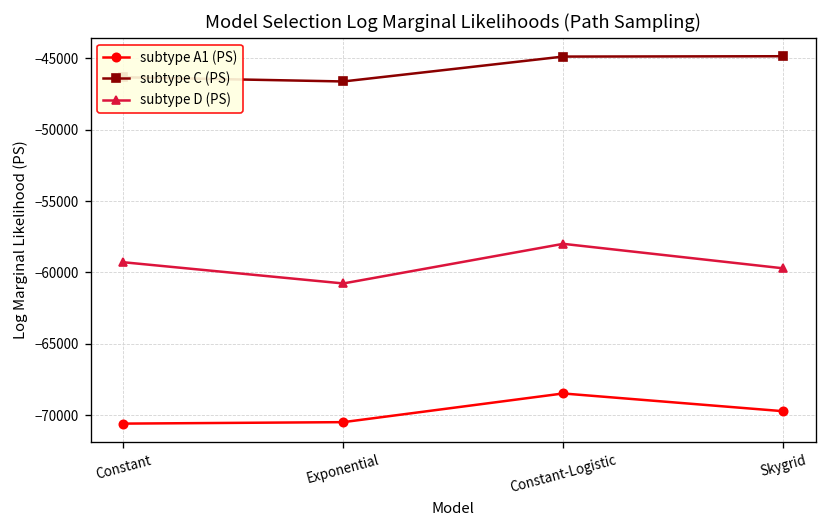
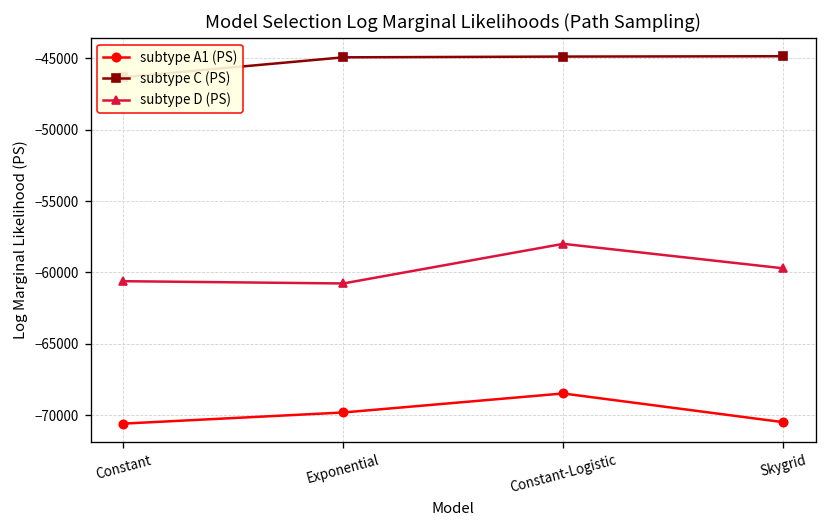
subtype D (PS), Constant: -59300 -> -60600
subtype A1 (PS), Exponential: -70500 -> -69800
subtype C (PS), Exponential: -46600 -> -44900
subtype A1 (PS), Skygrid: -69700 -> -70500
